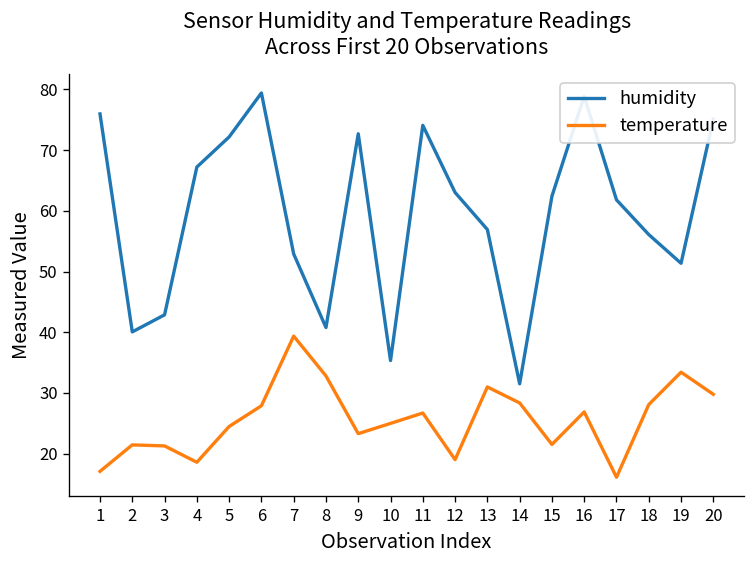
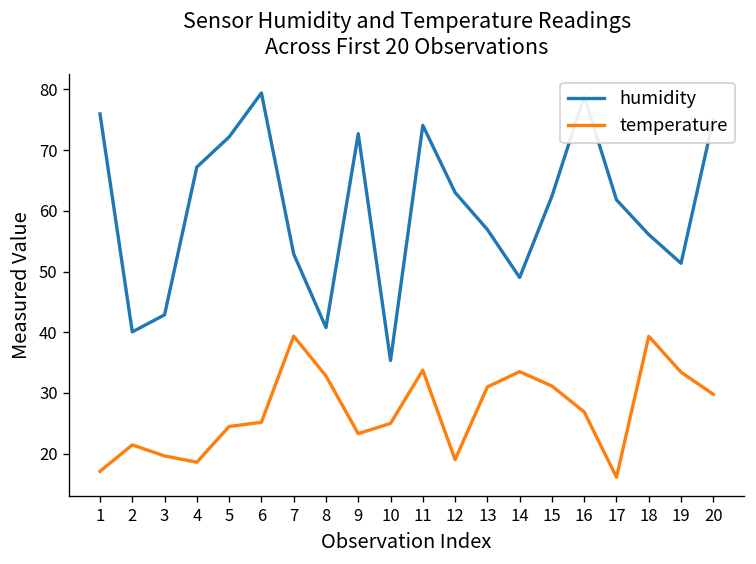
temperature, 3: 21 -> 20
temperature, 6: 28 -> 25
temperature, 11: 27 -> 34
humidity, 14: 32 -> 49
temperature, 14: 28 -> 34
temperature, 15: 22 -> 31
temperature, 18: 28 -> 39
